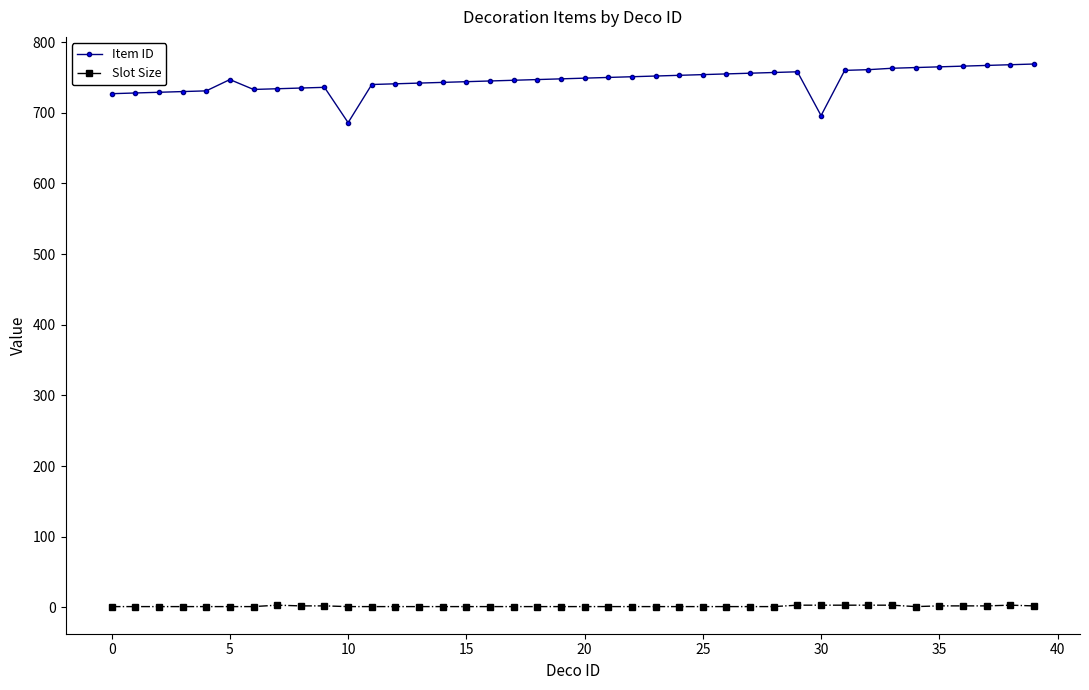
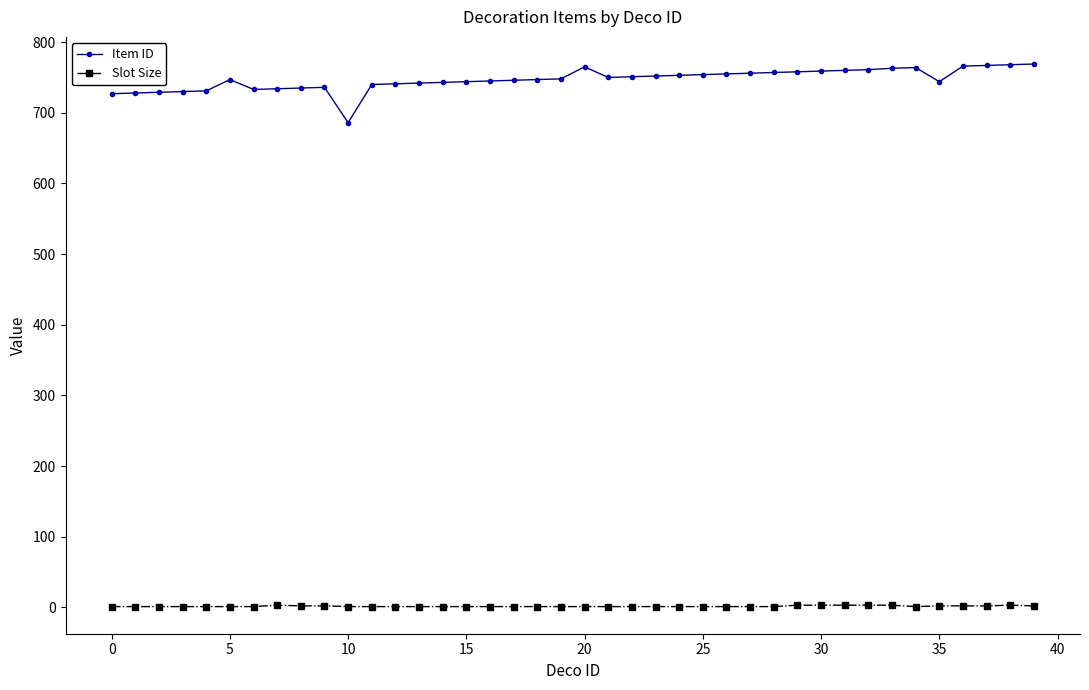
Item ID, 20: 750 -> 770
Item ID, 30: 700 -> 760
Item ID, 35: 770 -> 740
